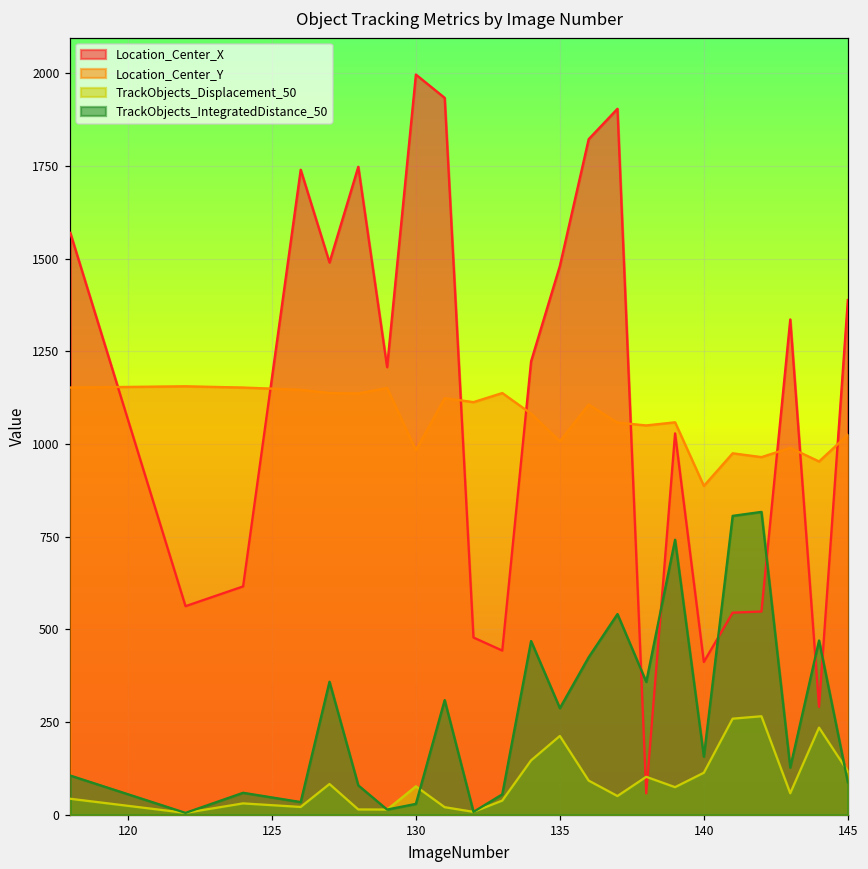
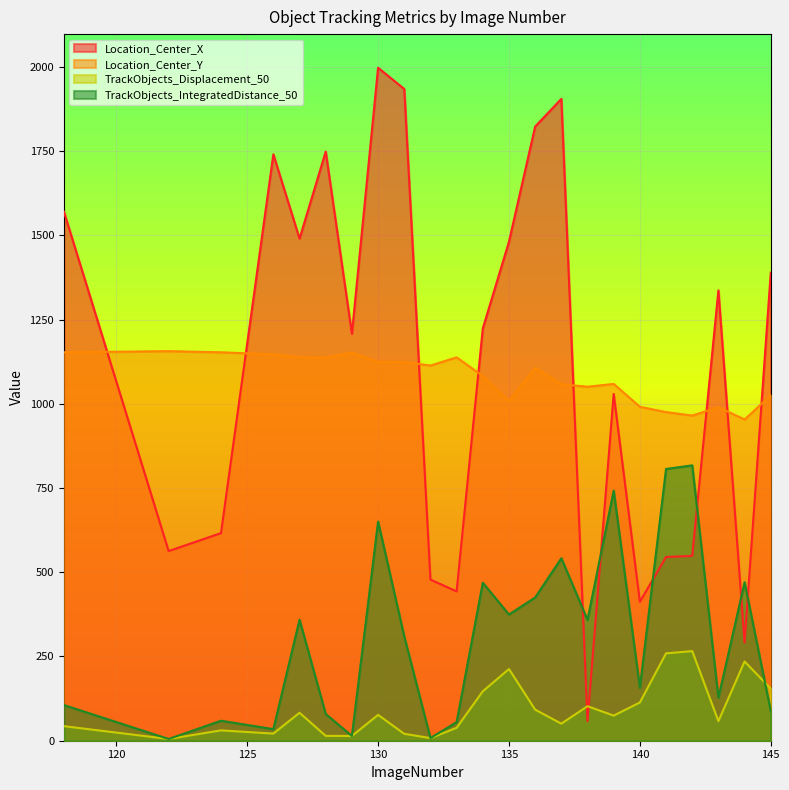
Location_Center_Y, 130: 980 -> 1120
TrackObjects_IntegratedDistance_50, 130: 30 -> 650
TrackObjects_IntegratedDistance_50, 135: 290 -> 370
Location_Center_Y, 140: 890 -> 990
TrackObjects_Displacement_50, 145: 120 -> 150
